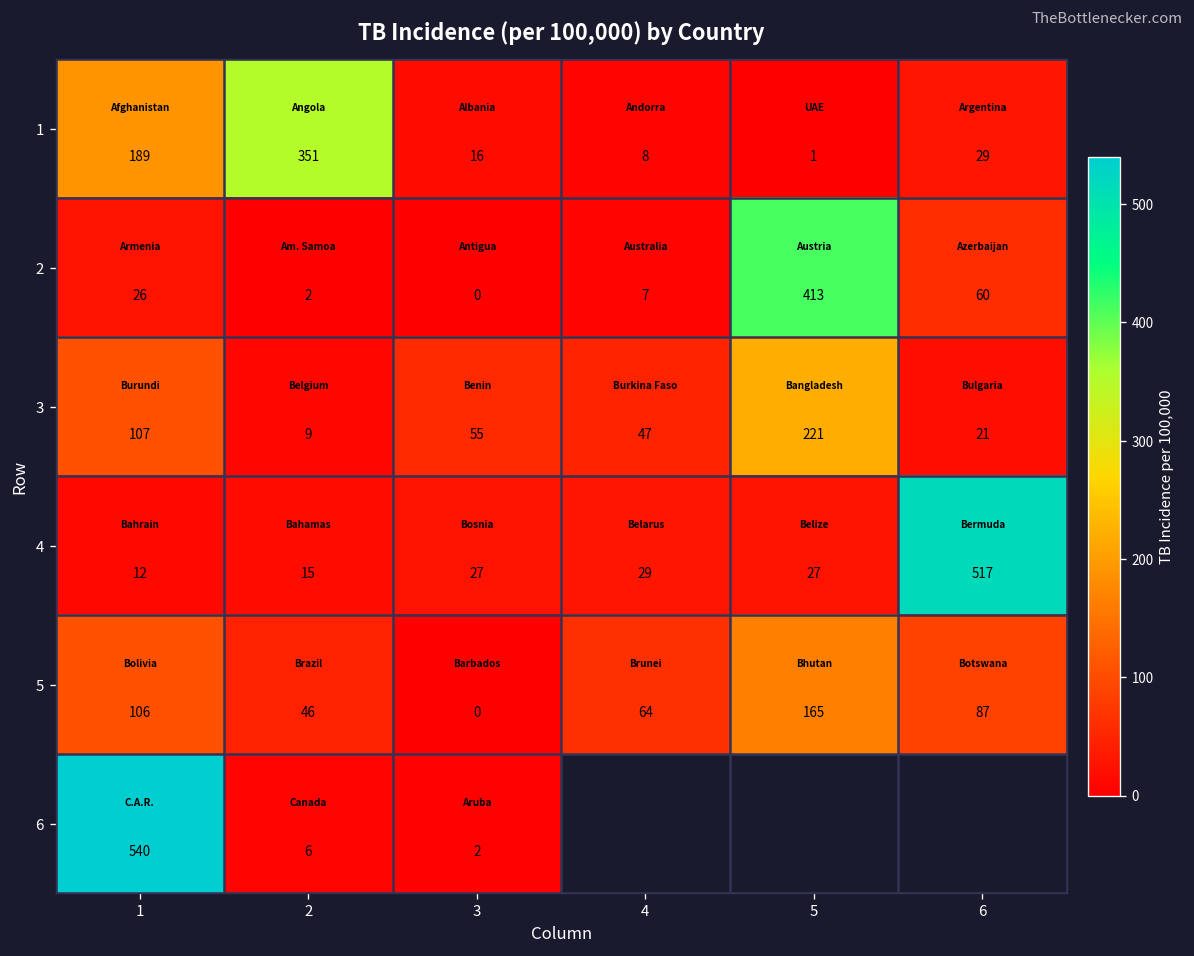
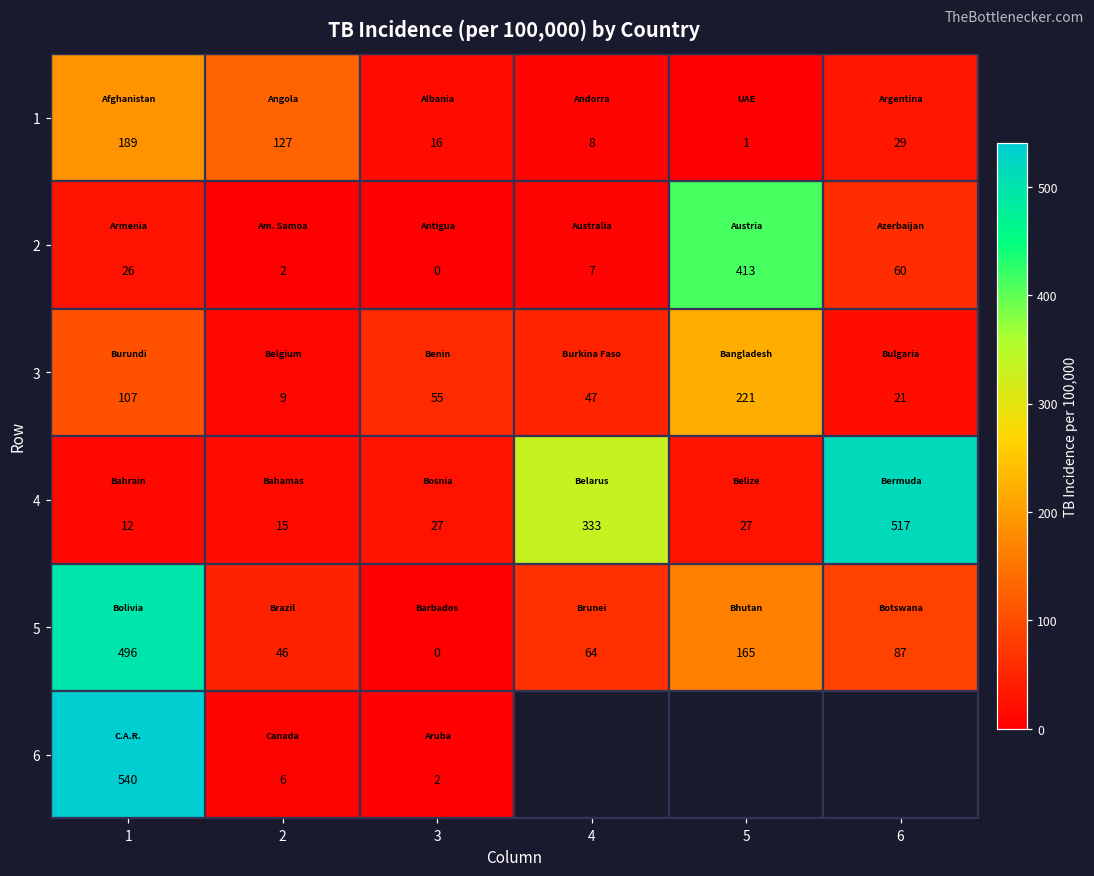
1, 2: 351 -> 127
4, 4: 29 -> 333
5, 1: 106 -> 496
